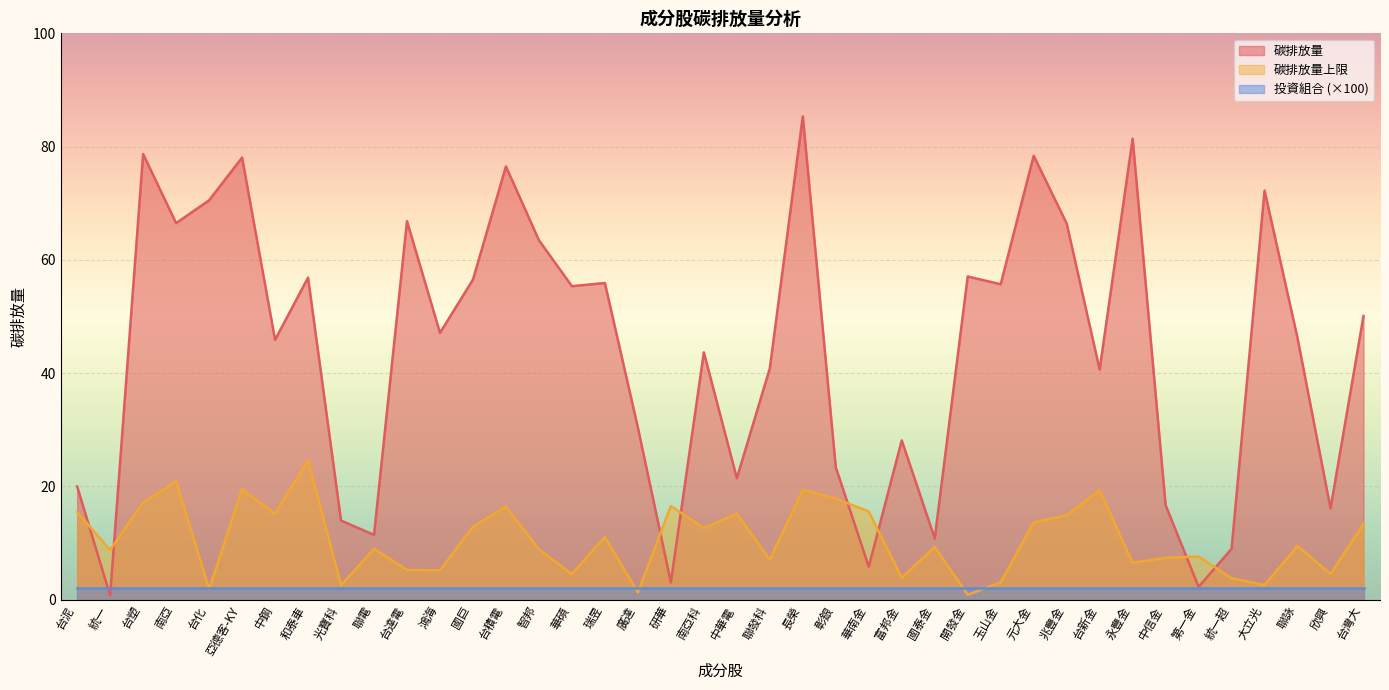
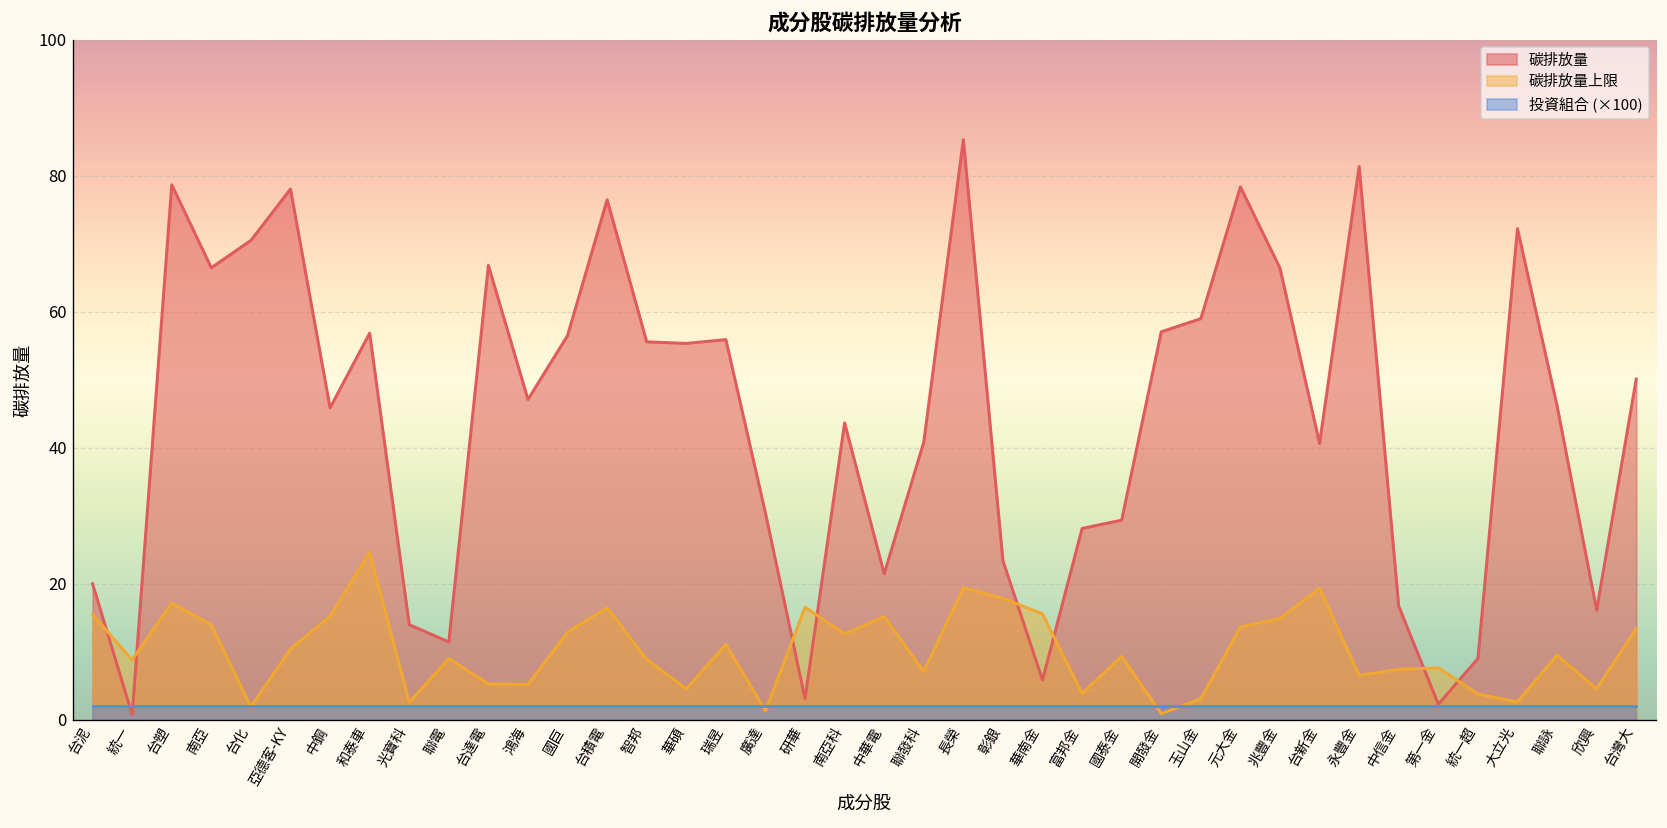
碳排放量上限, 南亞: 21 -> 14
碳排放量上限, 亞德客-KY: 20 -> 10
碳排放量, 智邦: 63 -> 56
碳排放量, 國泰金: 11 -> 29
碳排放量, 玉山金: 56 -> 59
